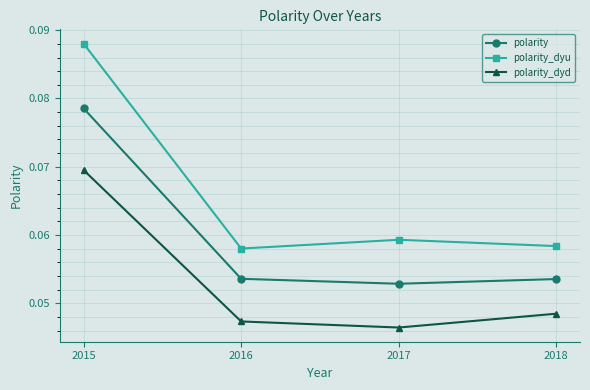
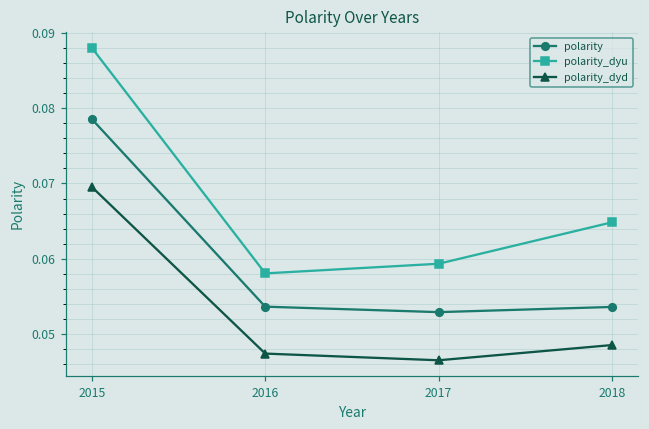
polarity_dyu, 2018: 0.058 -> 0.065
